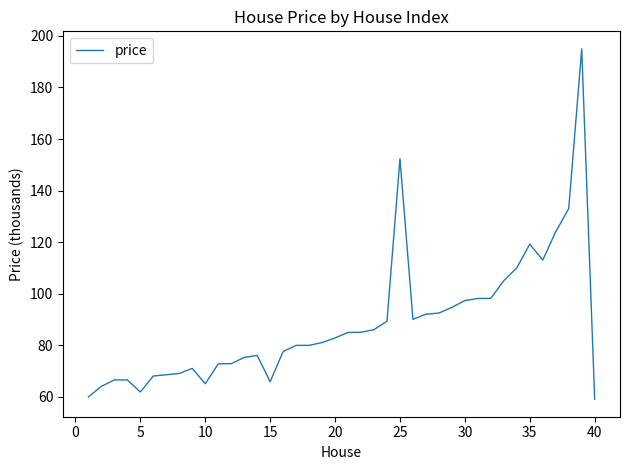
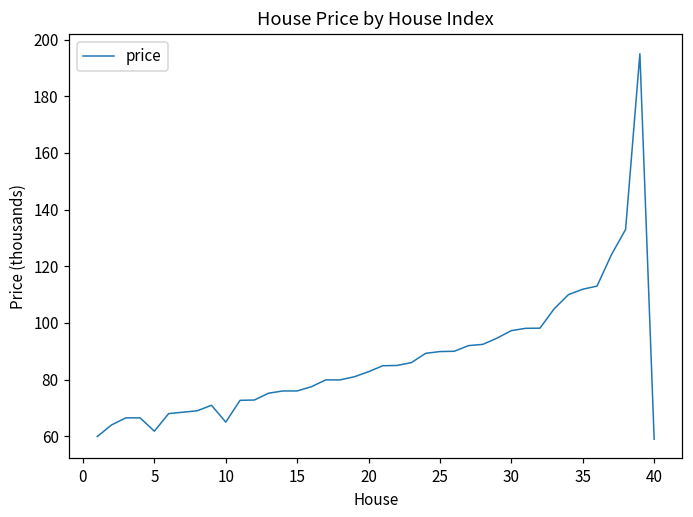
15: 66 -> 76
25: 152 -> 90
35: 119 -> 112
